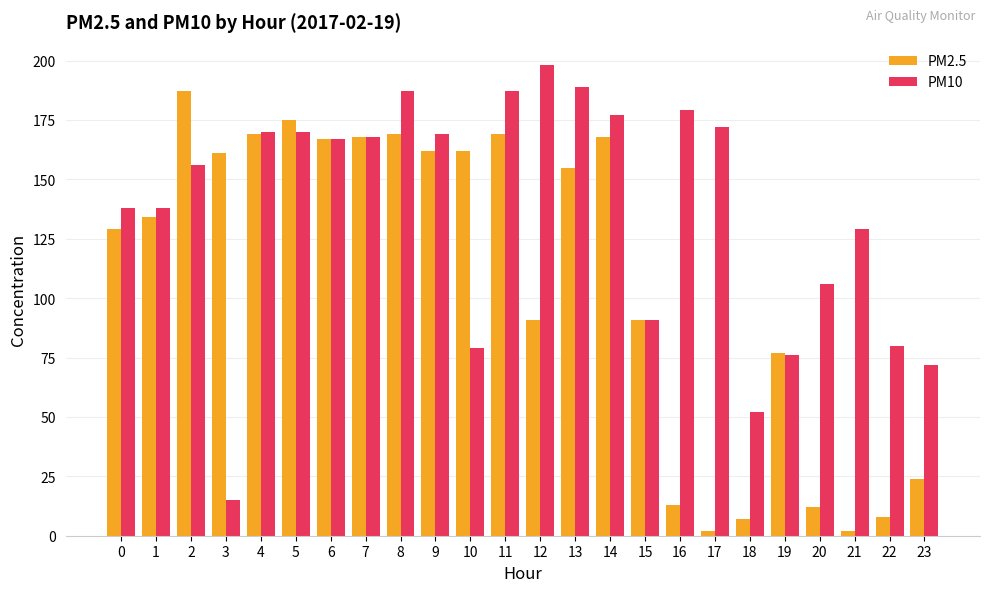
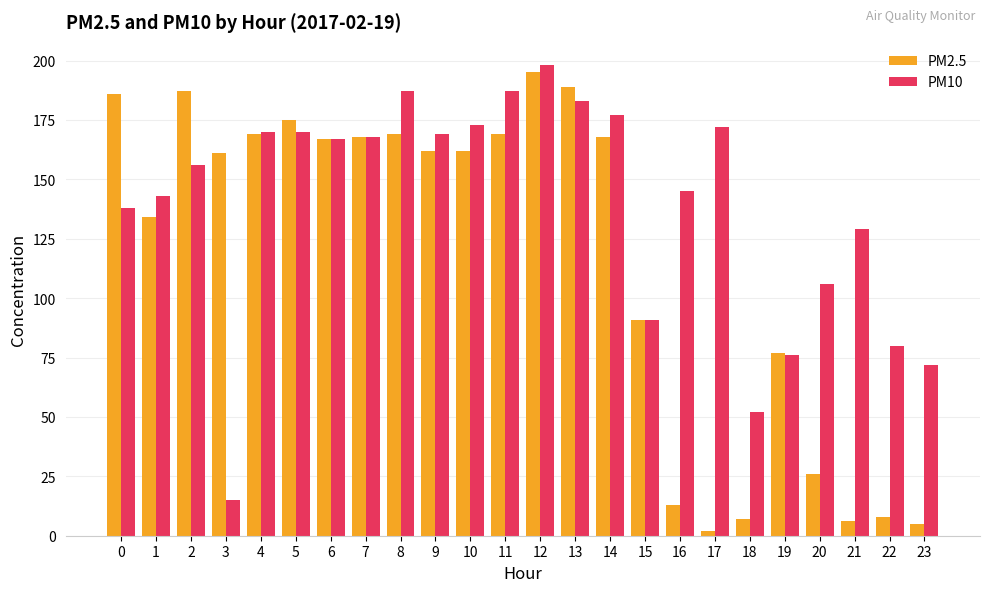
PM2.5, 0: 129 -> 186
PM10, 1: 138 -> 143
PM10, 10: 79 -> 173
PM2.5, 12: 91 -> 195
PM2.5, 13: 155 -> 189
PM10, 13: 189 -> 183
PM10, 16: 179 -> 145
PM2.5, 20: 12 -> 26
PM2.5, 21: 2 -> 6
PM2.5, 23: 24 -> 5
